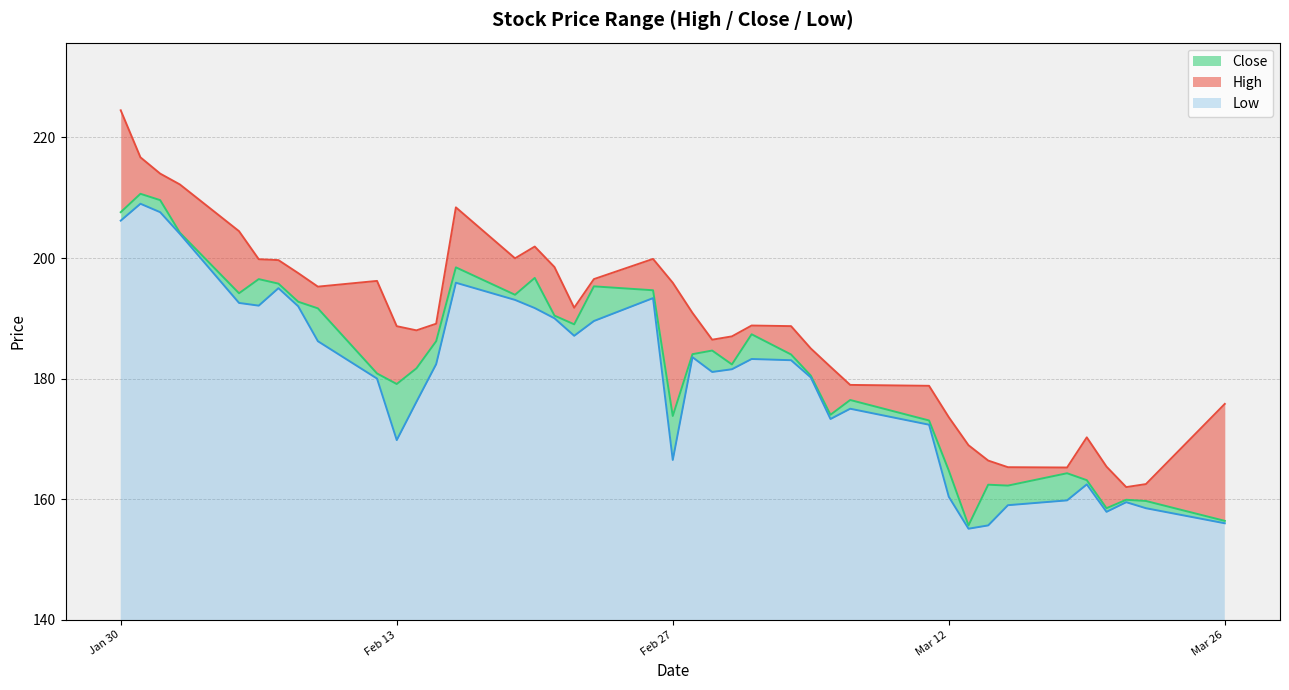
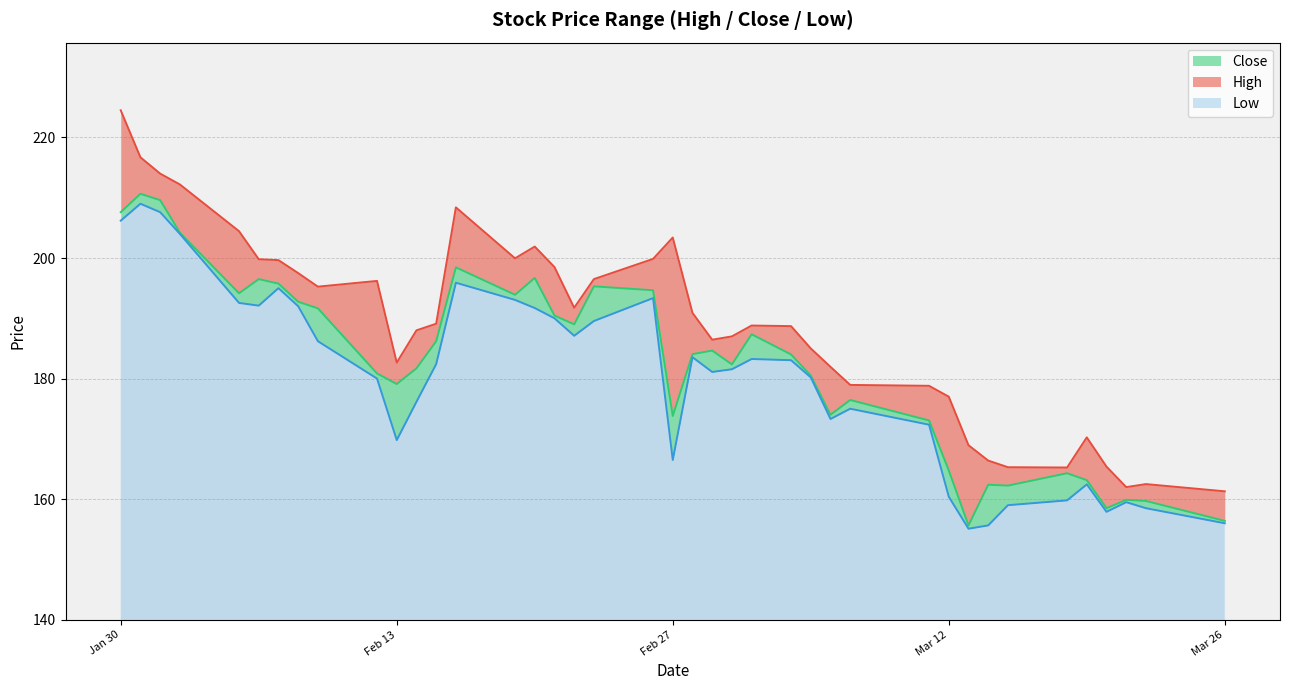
High, Feb 13: 189 -> 183
High, Feb 27: 196 -> 203
High, Mar 12: 174 -> 177
High, Mar 26: 176 -> 161
